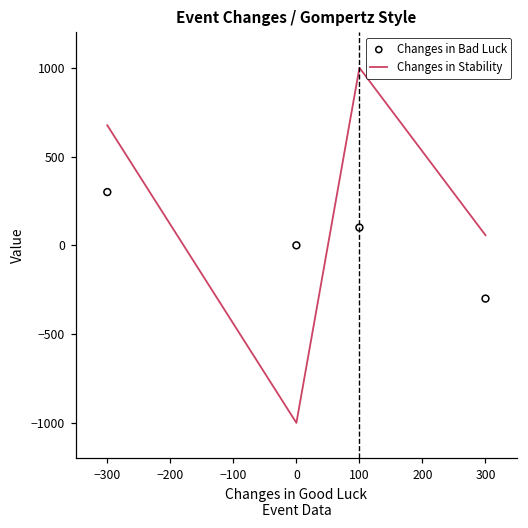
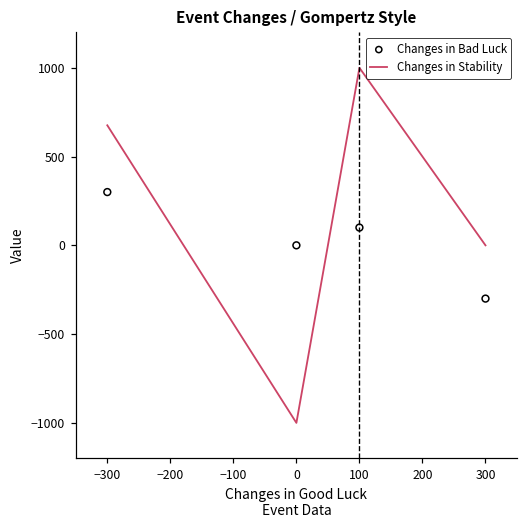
Changes in Stability, 300: 60 -> 0
